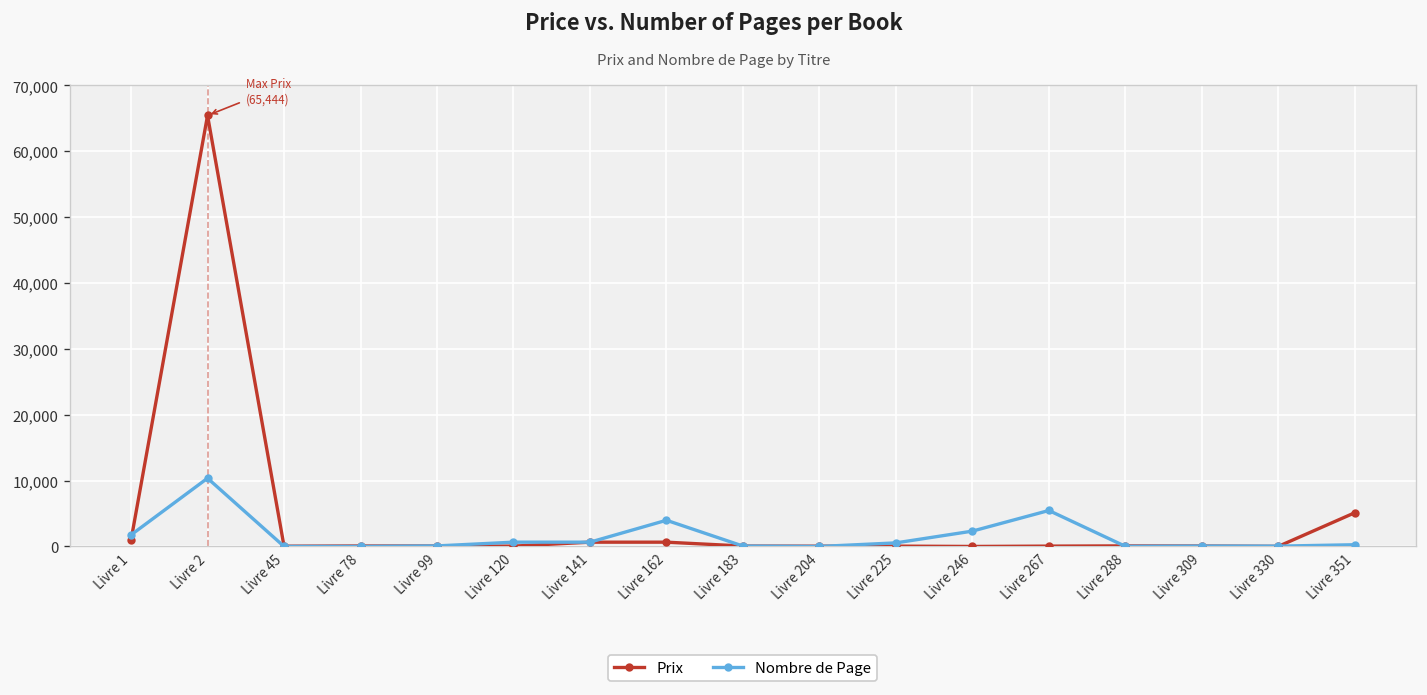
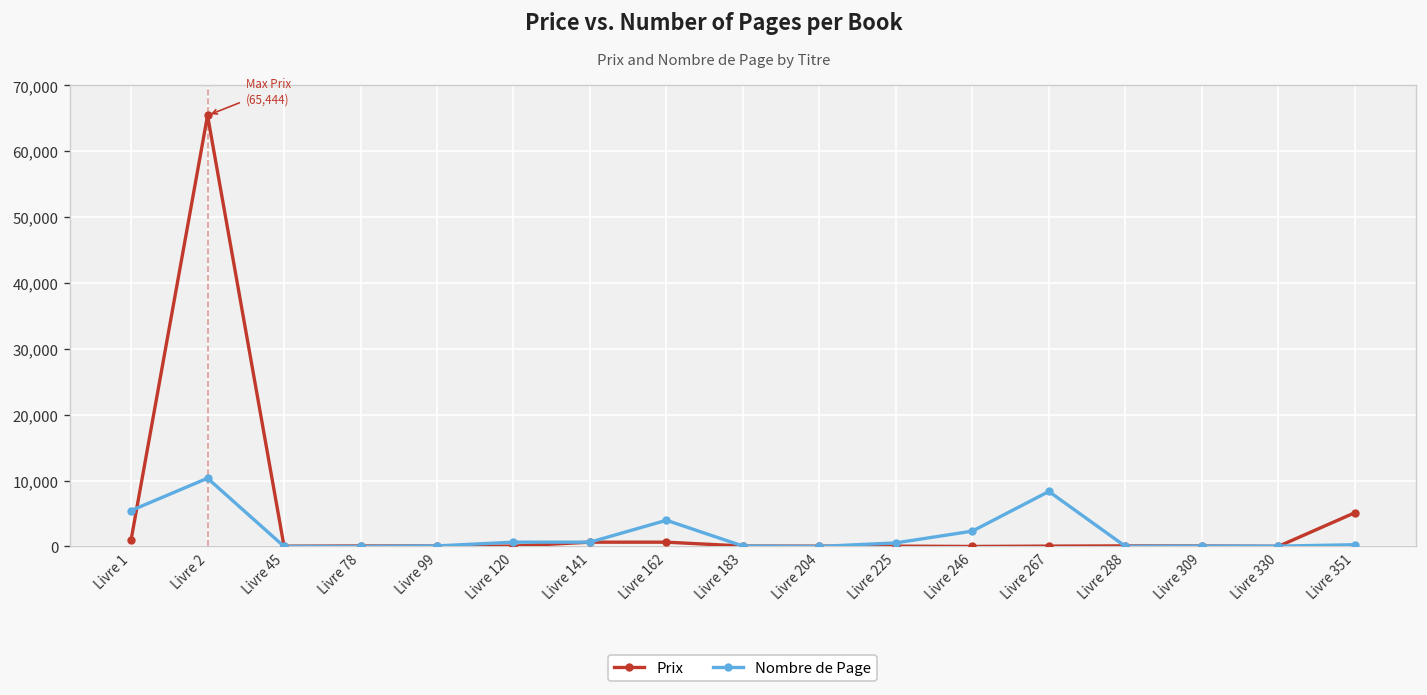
Nombre de Page, Livre 1: 2,000 -> 5,000
Nombre de Page, Livre 267: 5,000 -> 8,000
